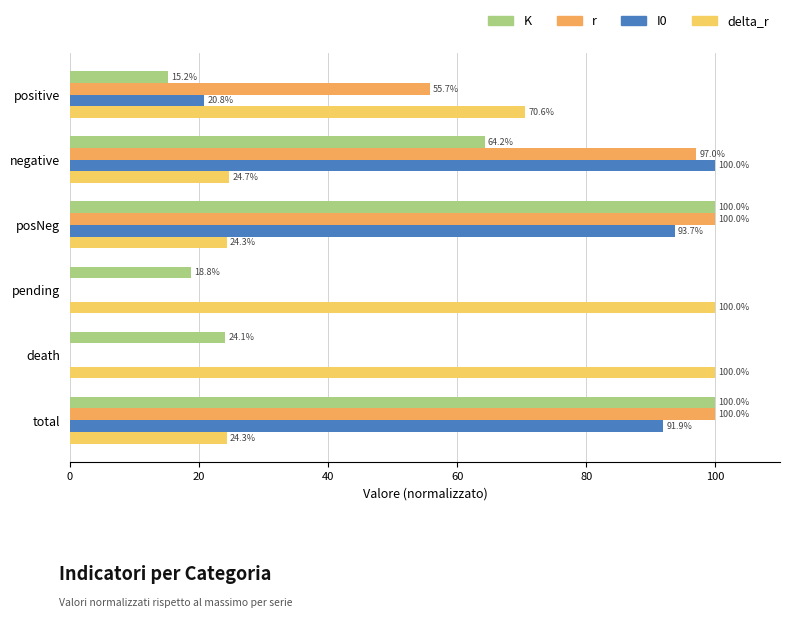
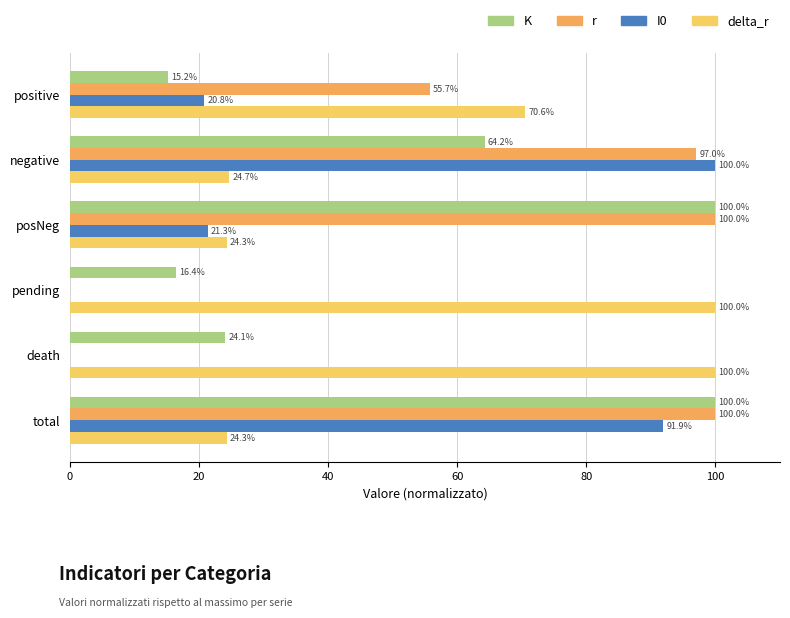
I0, posNeg: 93.7% -> 21.3%
K, pending: 18.8% -> 16.4%
